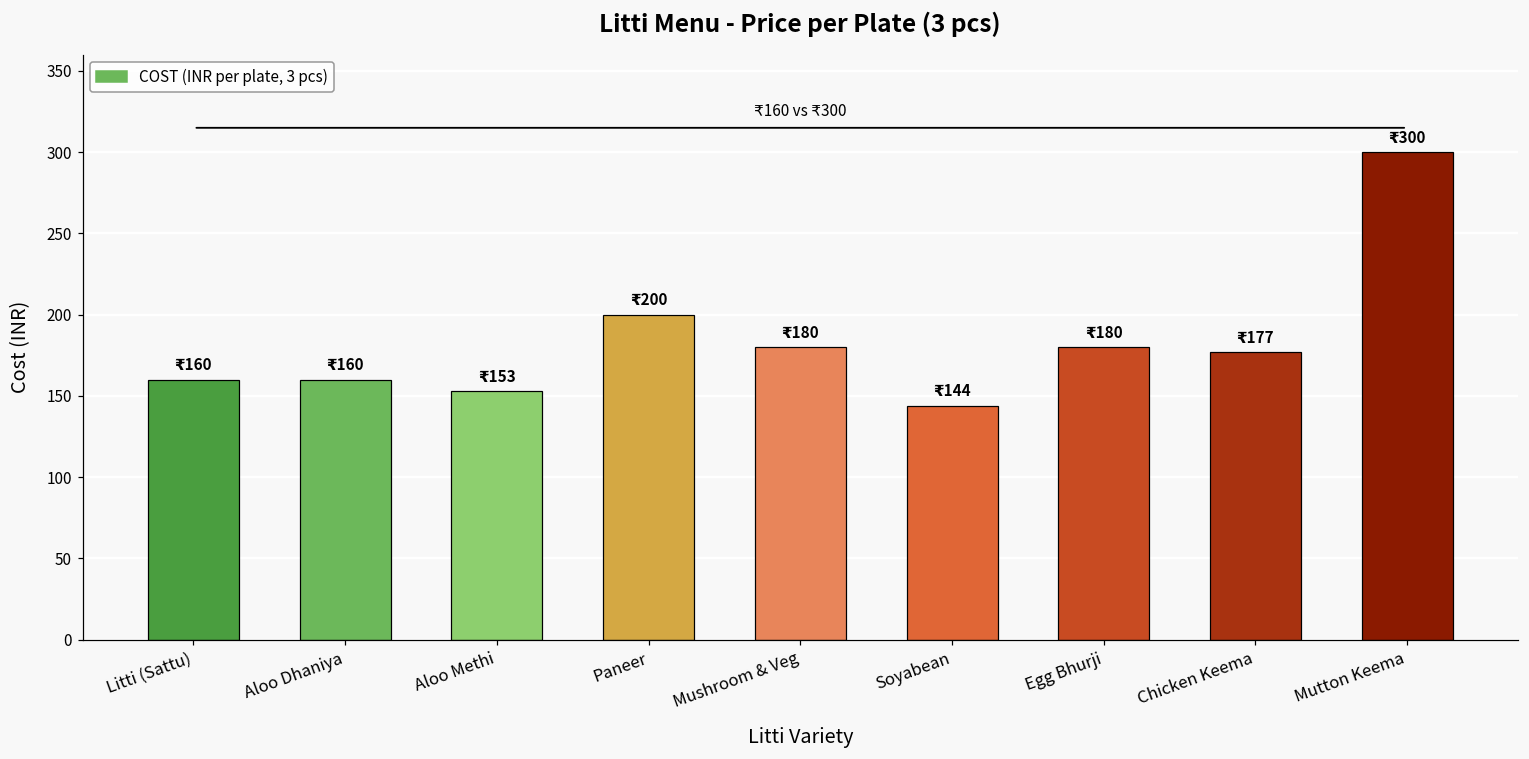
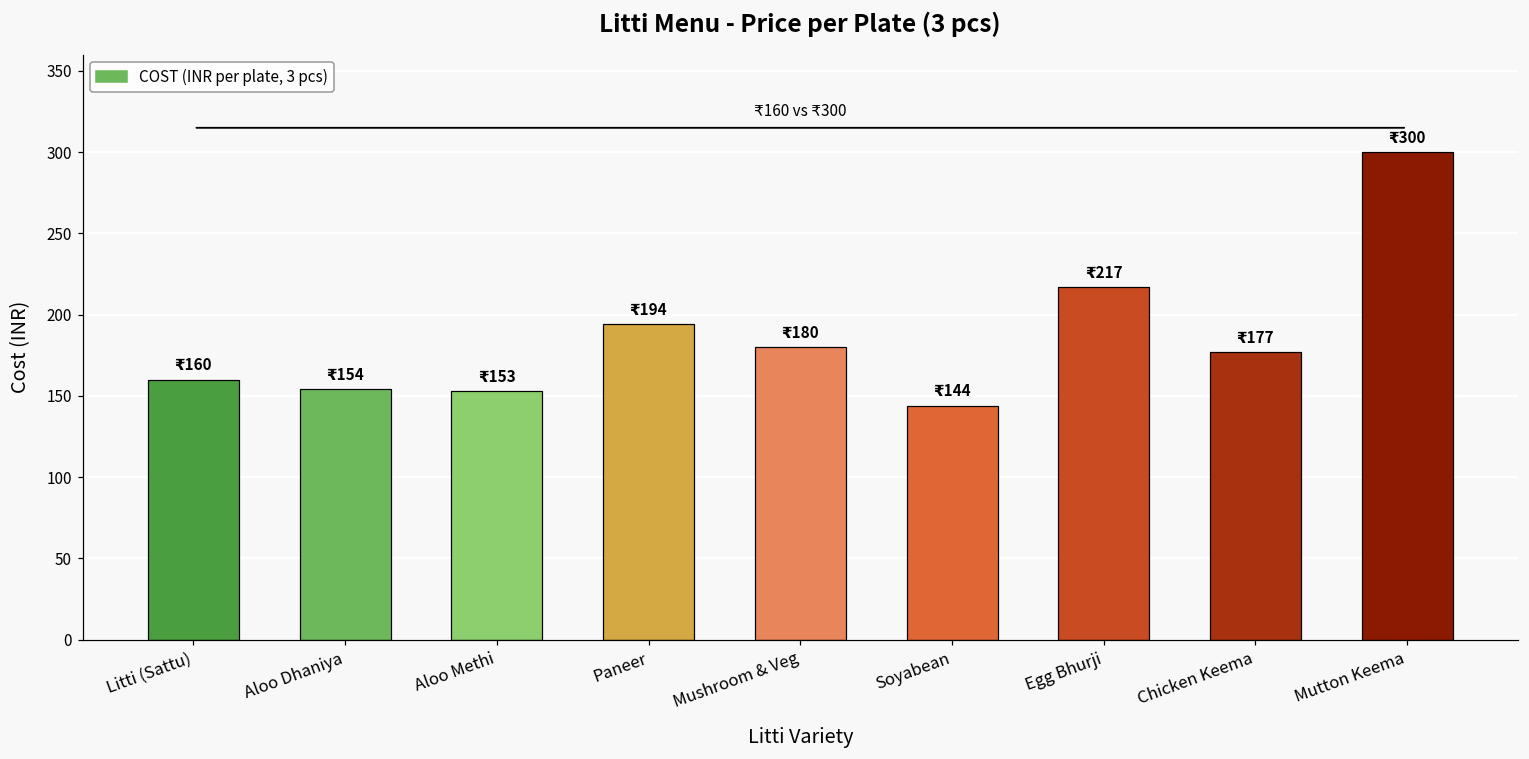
Aloo Dhaniya: 160 -> 154
Paneer: 200 -> 194
Egg Bhurji: 180 -> 217
